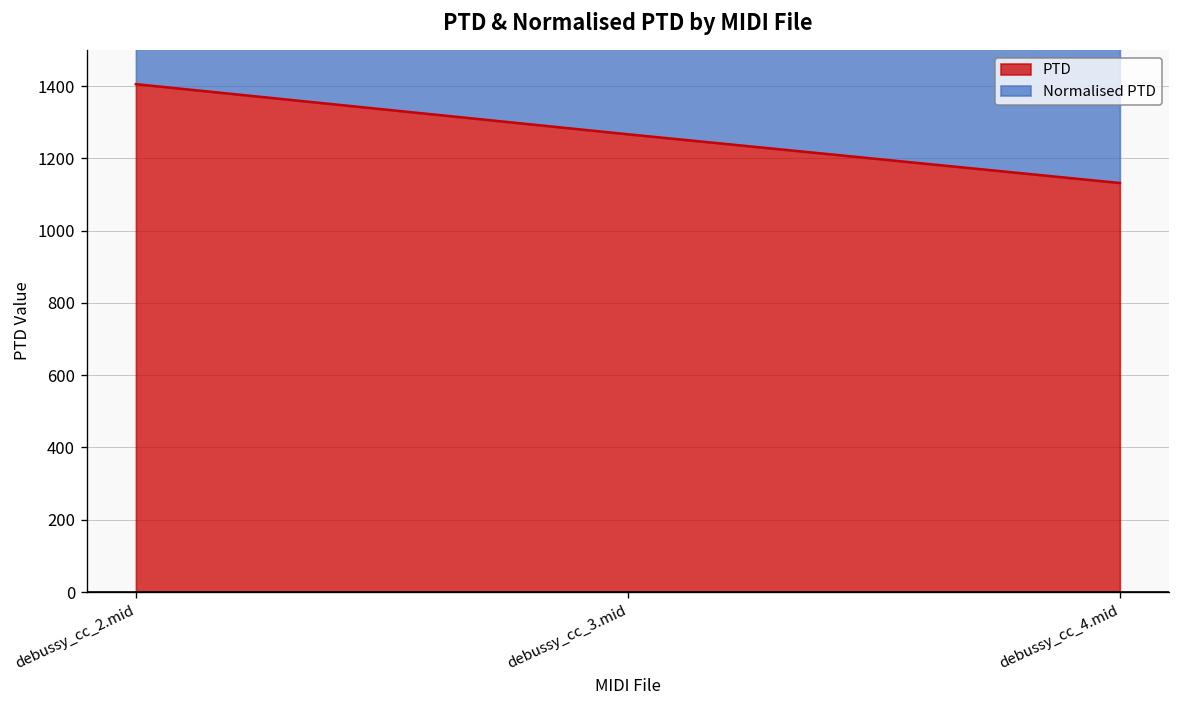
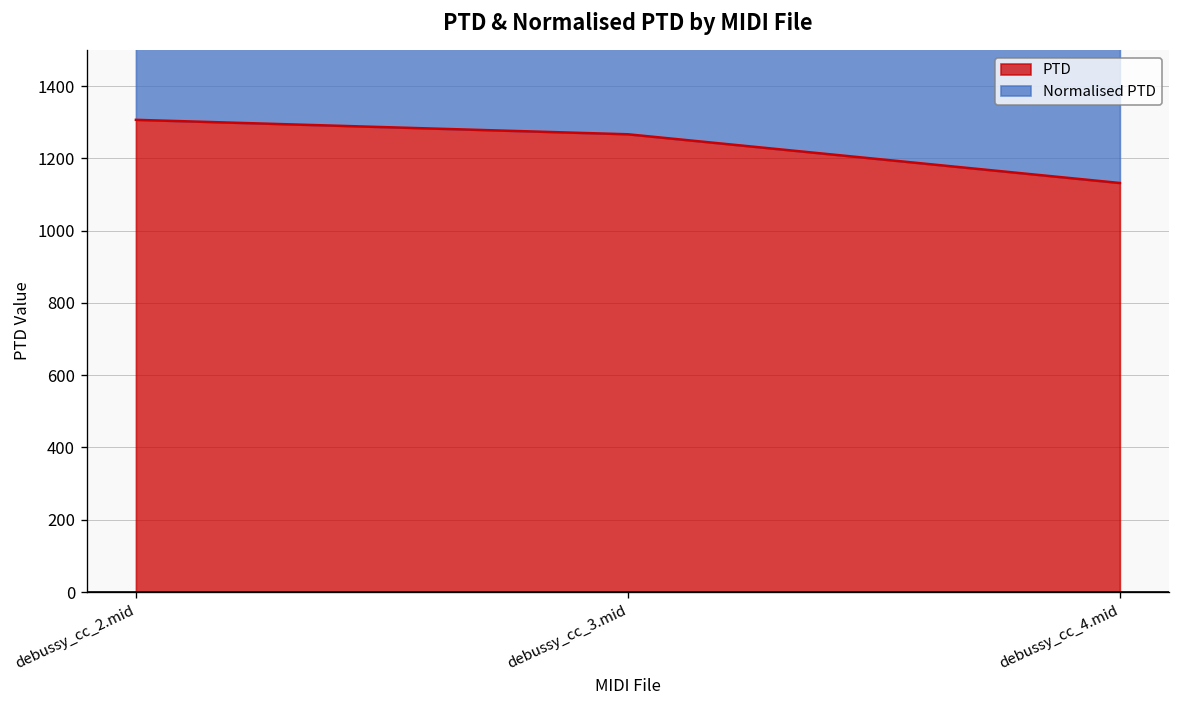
PTD, debussy_cc_2.mid: 1410 -> 1310
